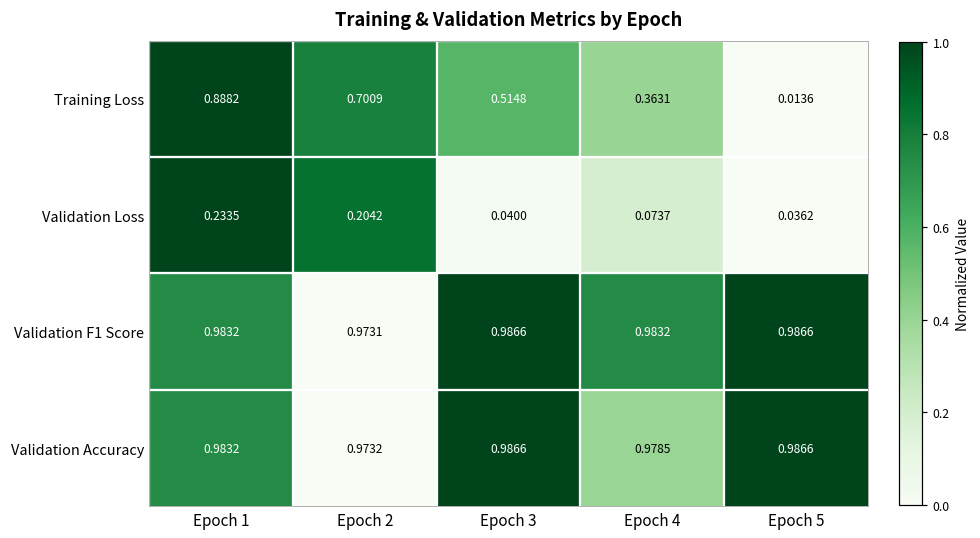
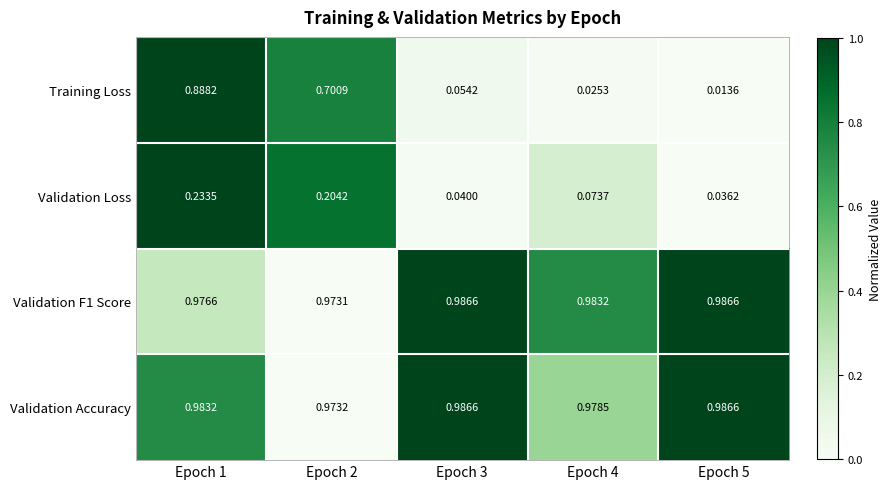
Training Loss, Epoch 3: 0.5148 -> 0.0542
Training Loss, Epoch 4: 0.3631 -> 0.0253
Validation F1 Score, Epoch 1: 0.9832 -> 0.9766
